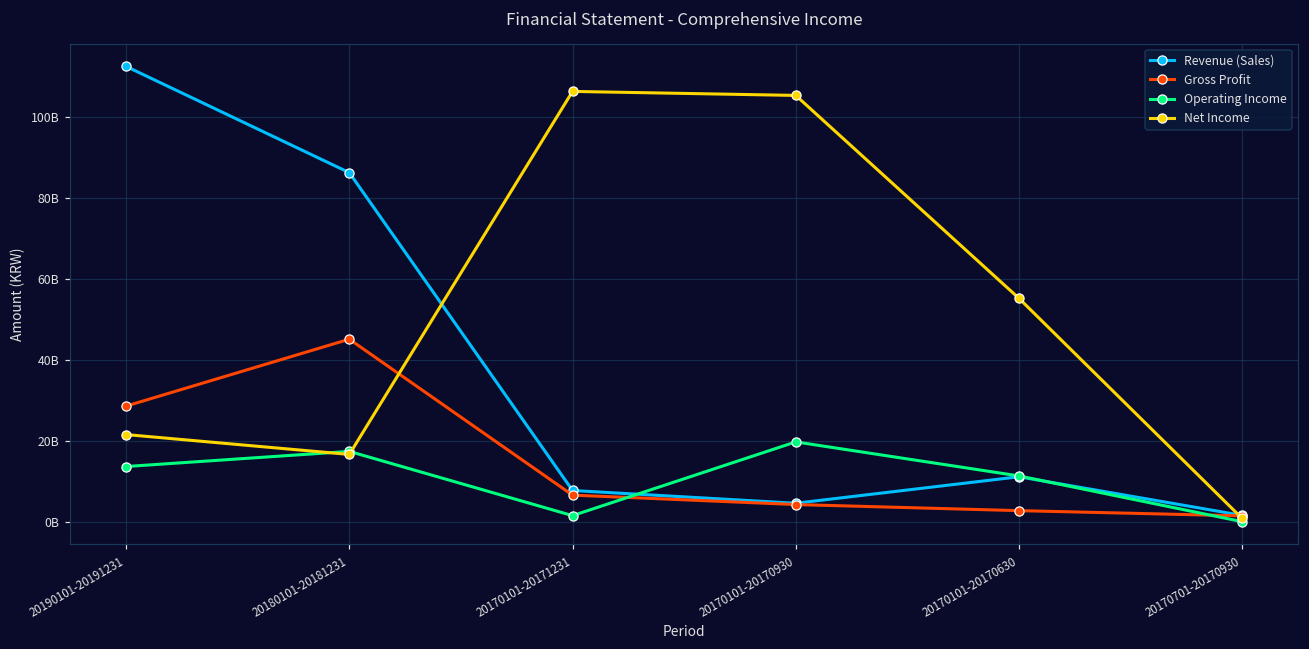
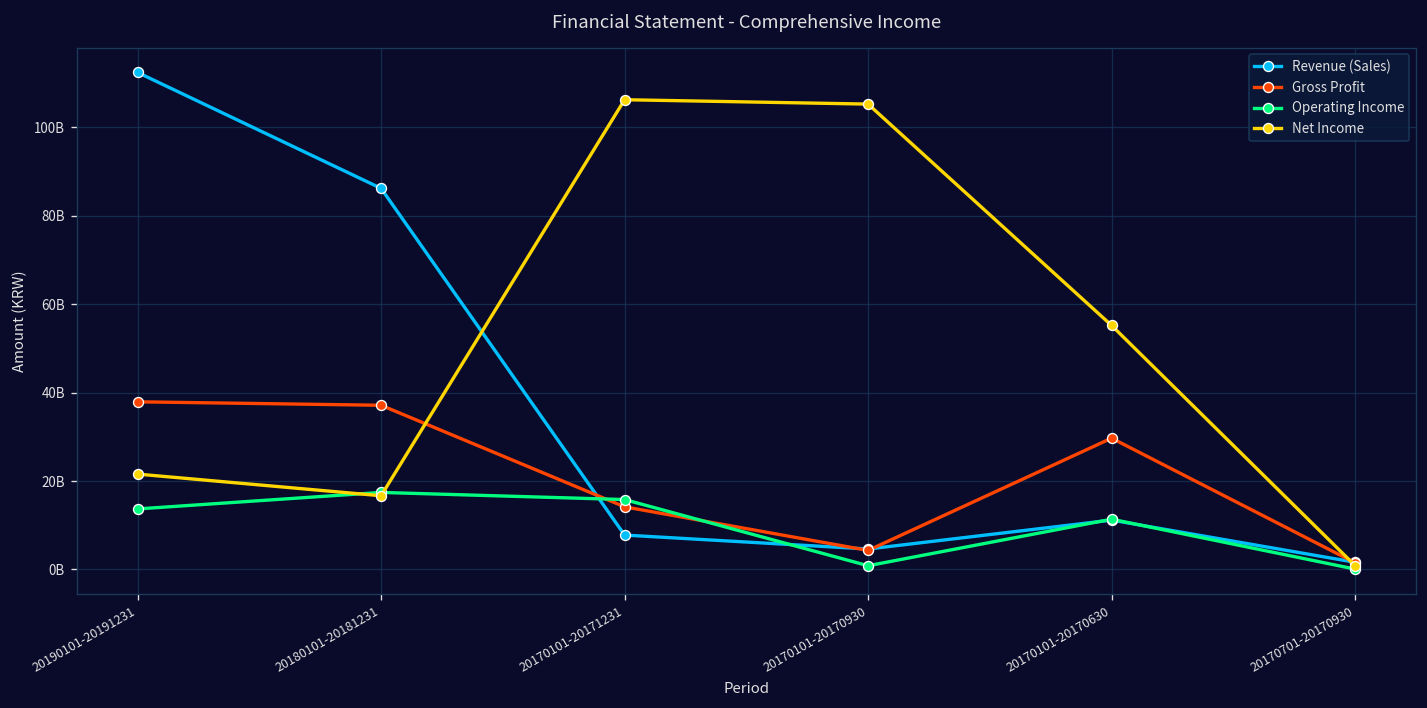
Gross Profit, 20190101-20191231: 29000000000 -> 38000000000
Gross Profit, 20180101-20181231: 45000000000 -> 37000000000
Gross Profit, 20170101-20171231: 7000000000 -> 14000000000
Operating Income, 20170101-20171231: 2000000000 -> 16000000000
Operating Income, 20170101-20170930: 20000000000 -> 1000000000
Gross Profit, 20170101-20170630: 3000000000 -> 30000000000
